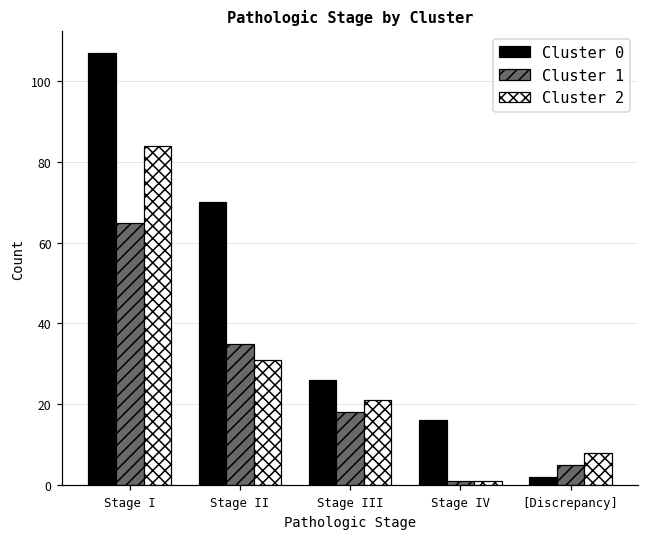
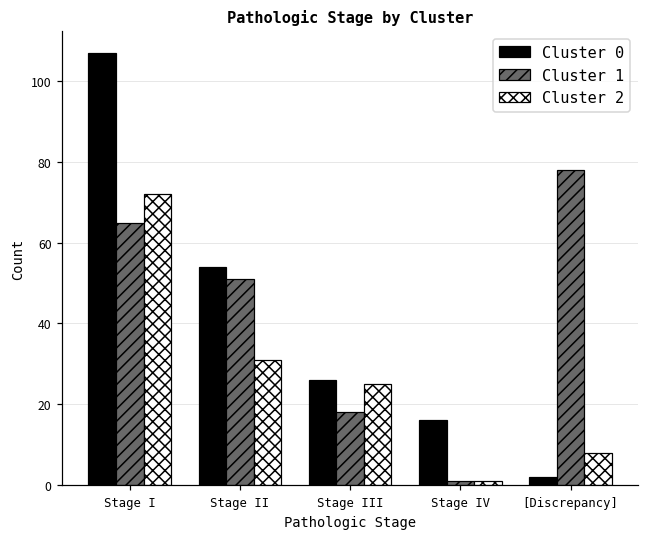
Cluster 2, Stage I: 84 -> 72
Cluster 0, Stage II: 70 -> 54
Cluster 1, Stage II: 35 -> 51
Cluster 2, Stage III: 21 -> 25
Cluster 1, [Discrepancy]: 5 -> 78
